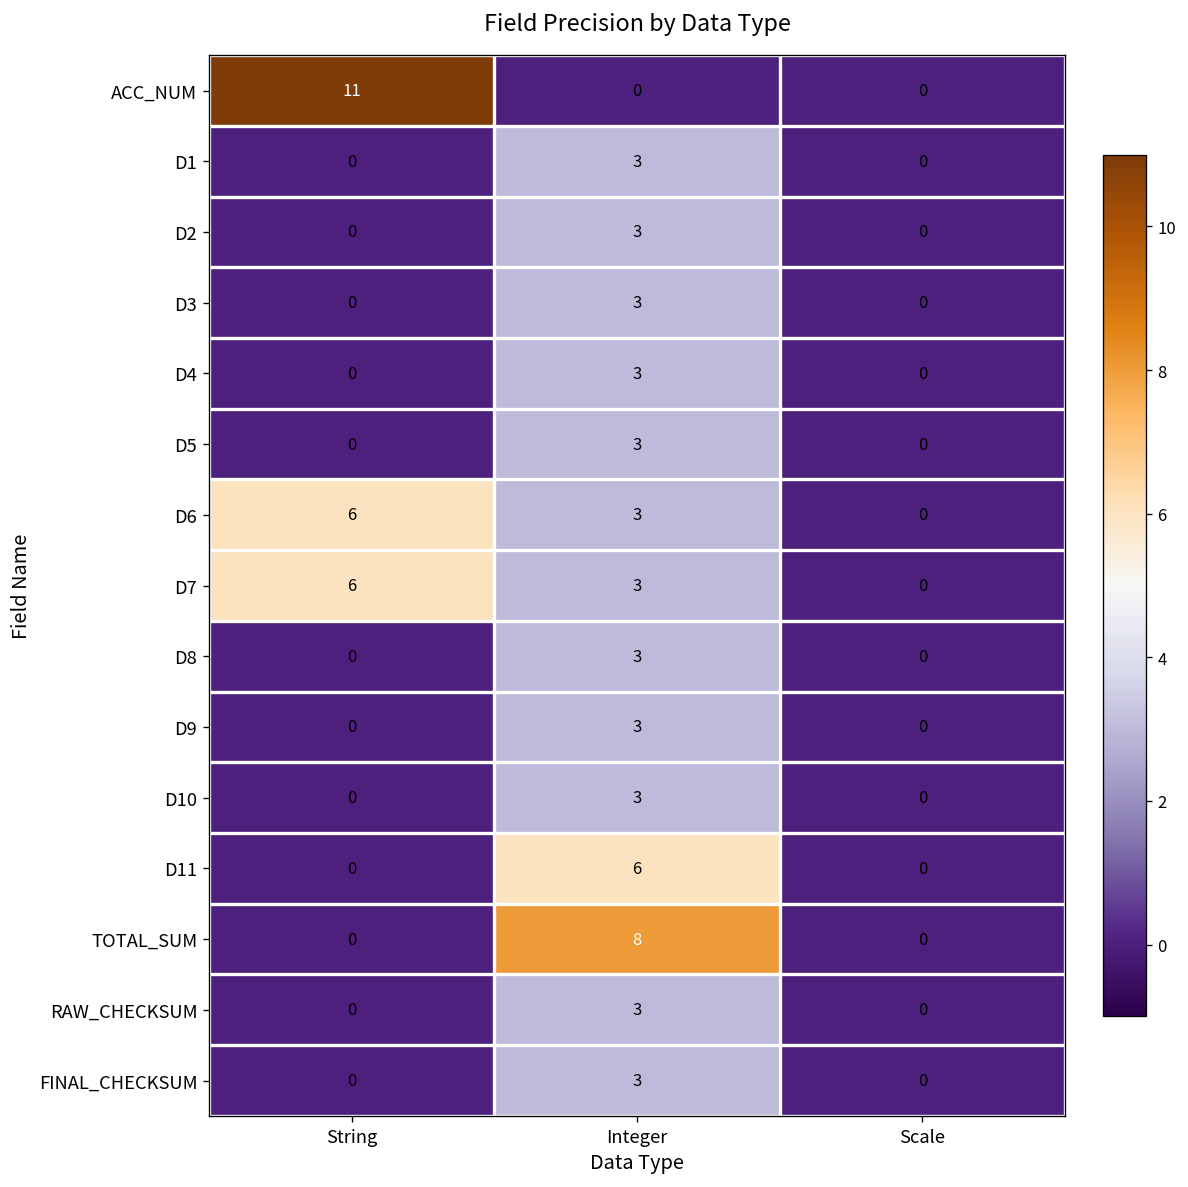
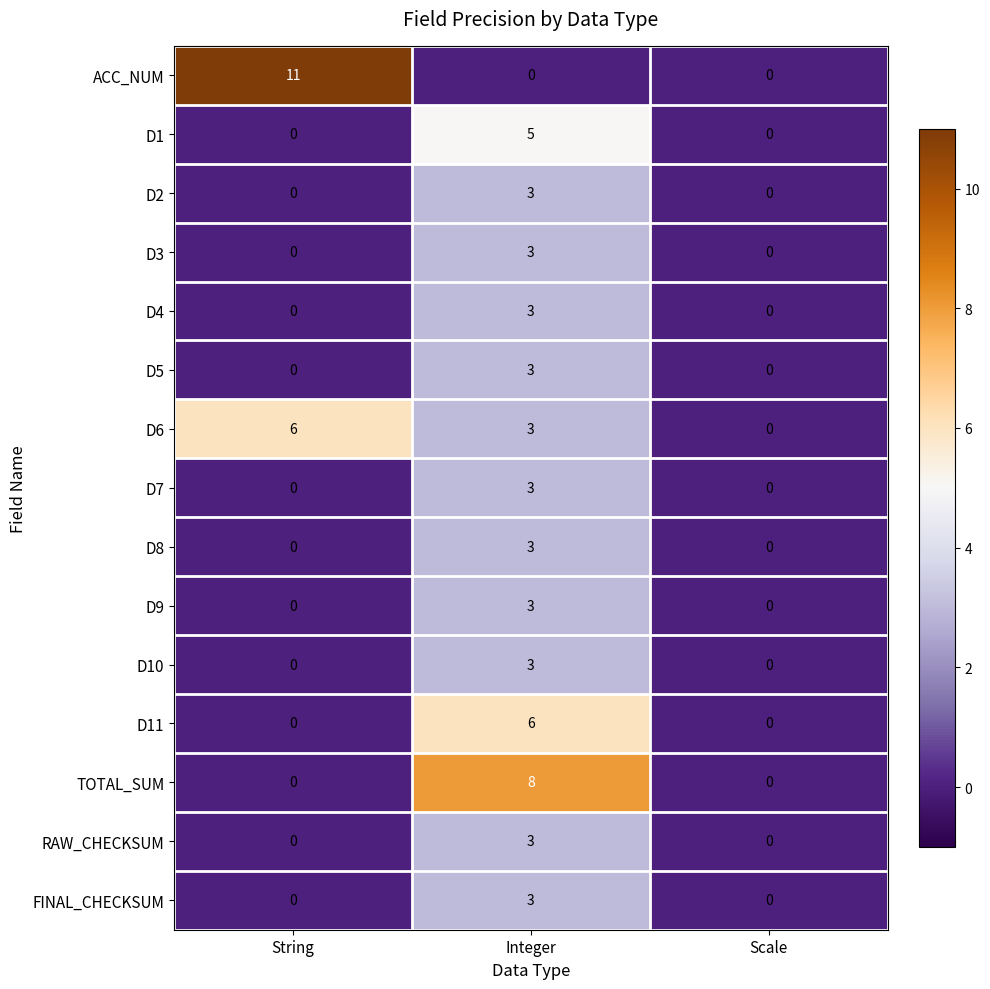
D1, Integer: 3 -> 5
D7, String: 6 -> 0
